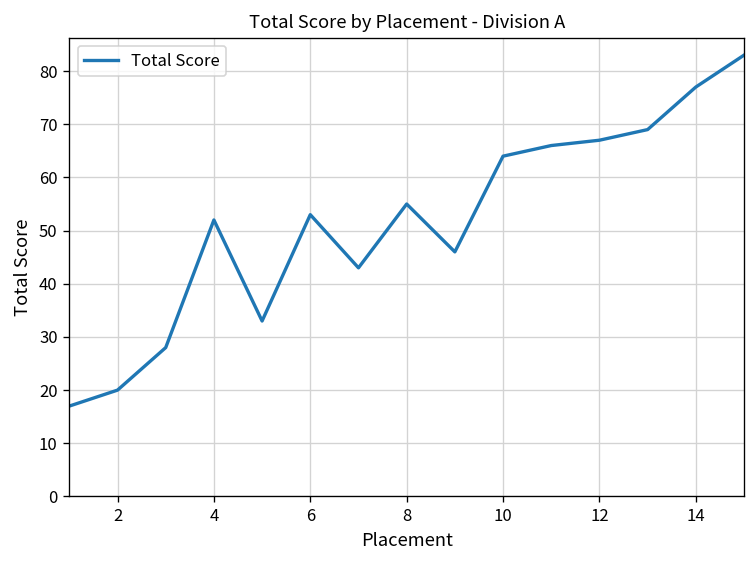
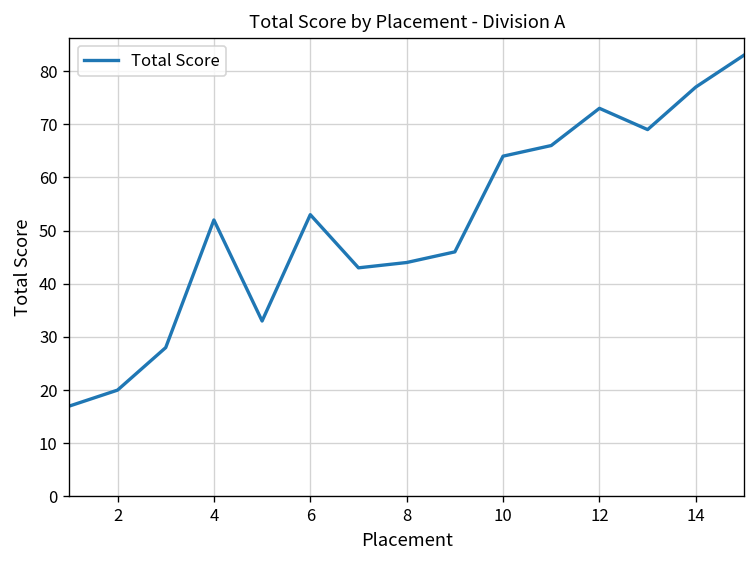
8: 55 -> 44
12: 67 -> 73
